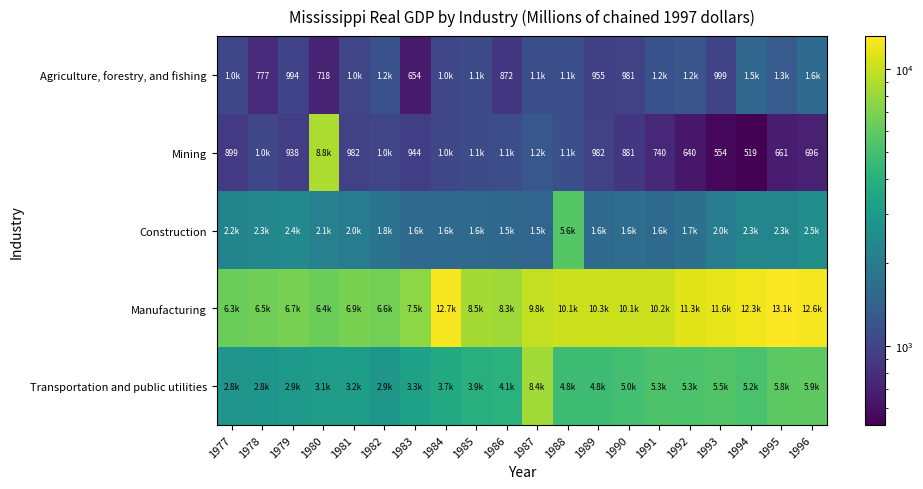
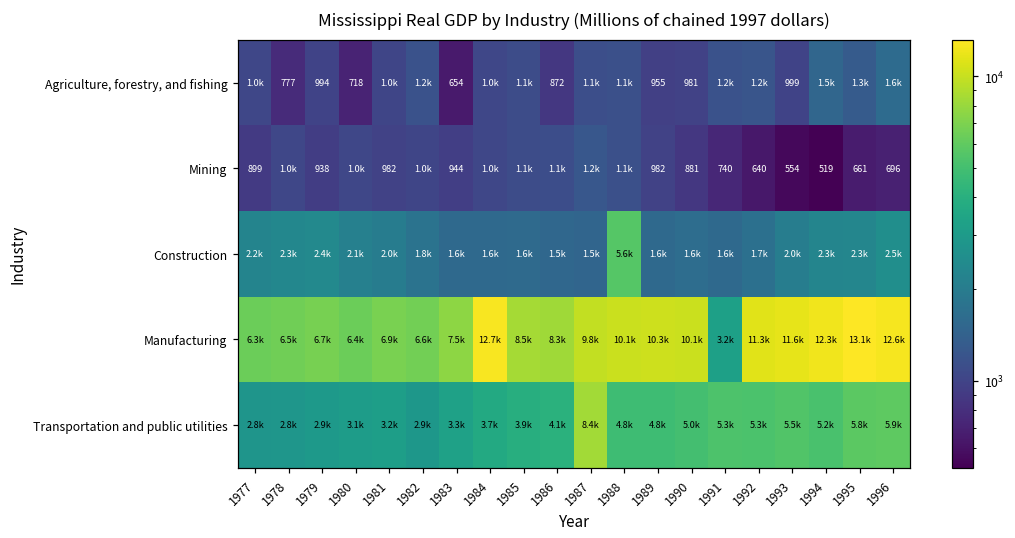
Mining, 1980: 8.8k -> 1.0k
Manufacturing, 1991: 10.2k -> 3.2k
